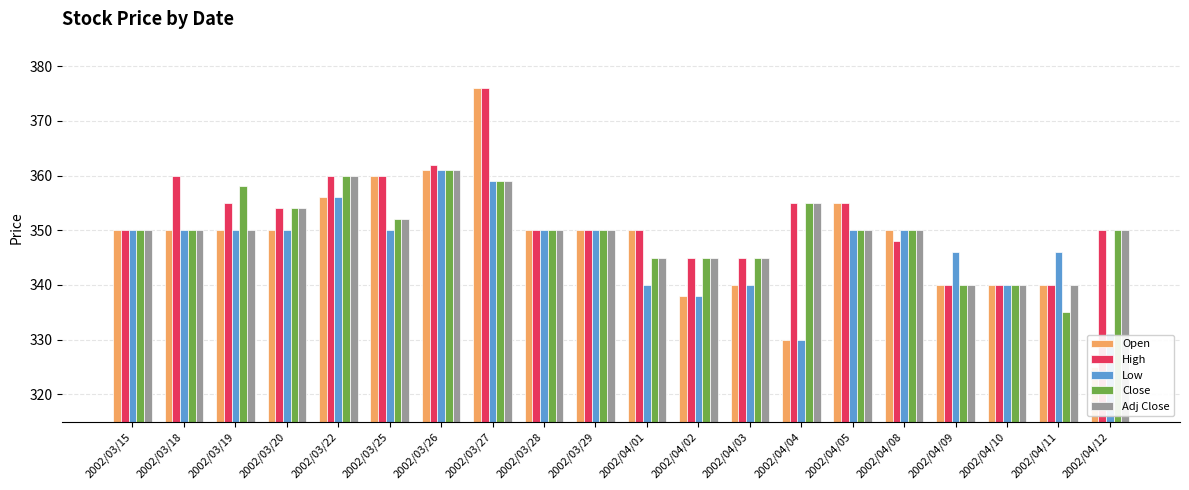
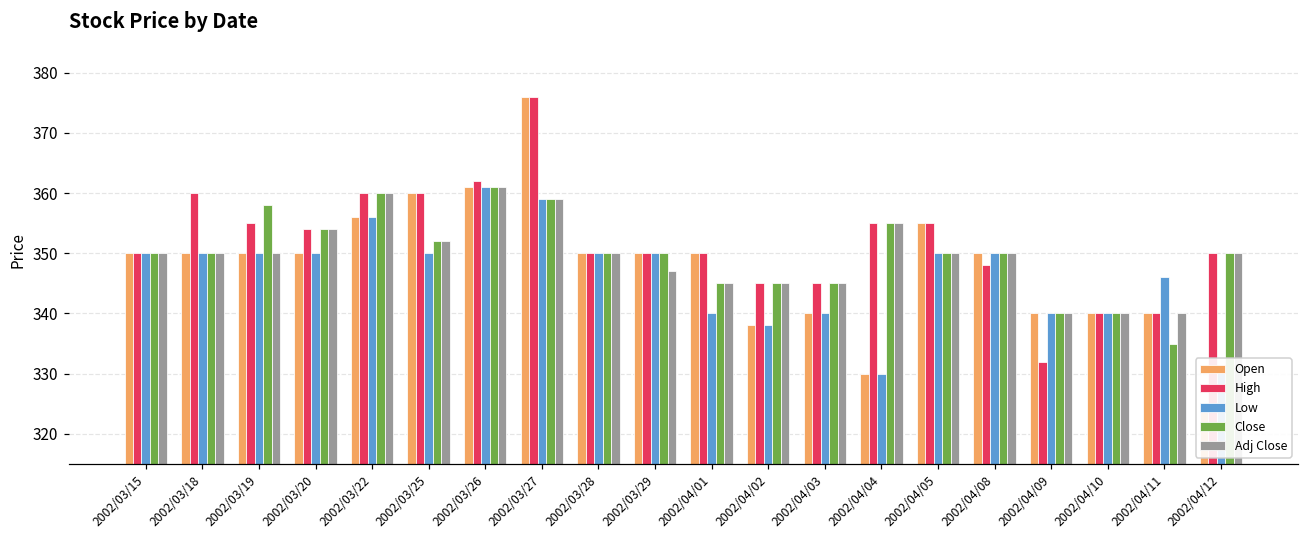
Adj Close, 2002/03/29: 350 -> 347
High, 2002/04/09: 340 -> 332
Low, 2002/04/09: 346 -> 340
